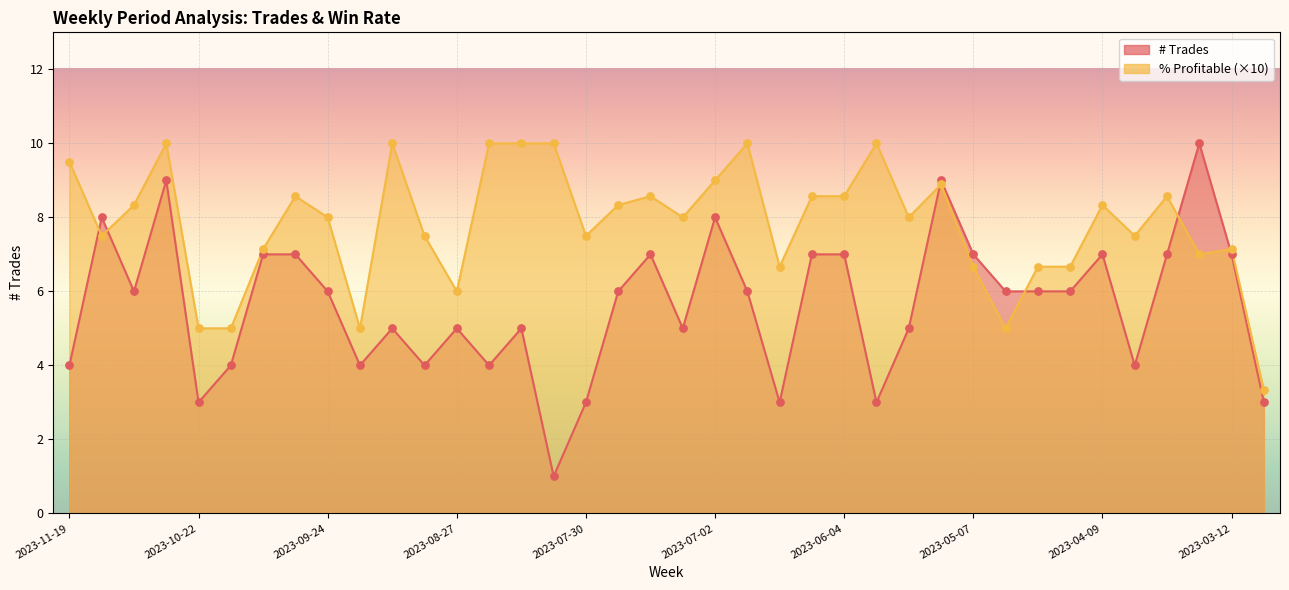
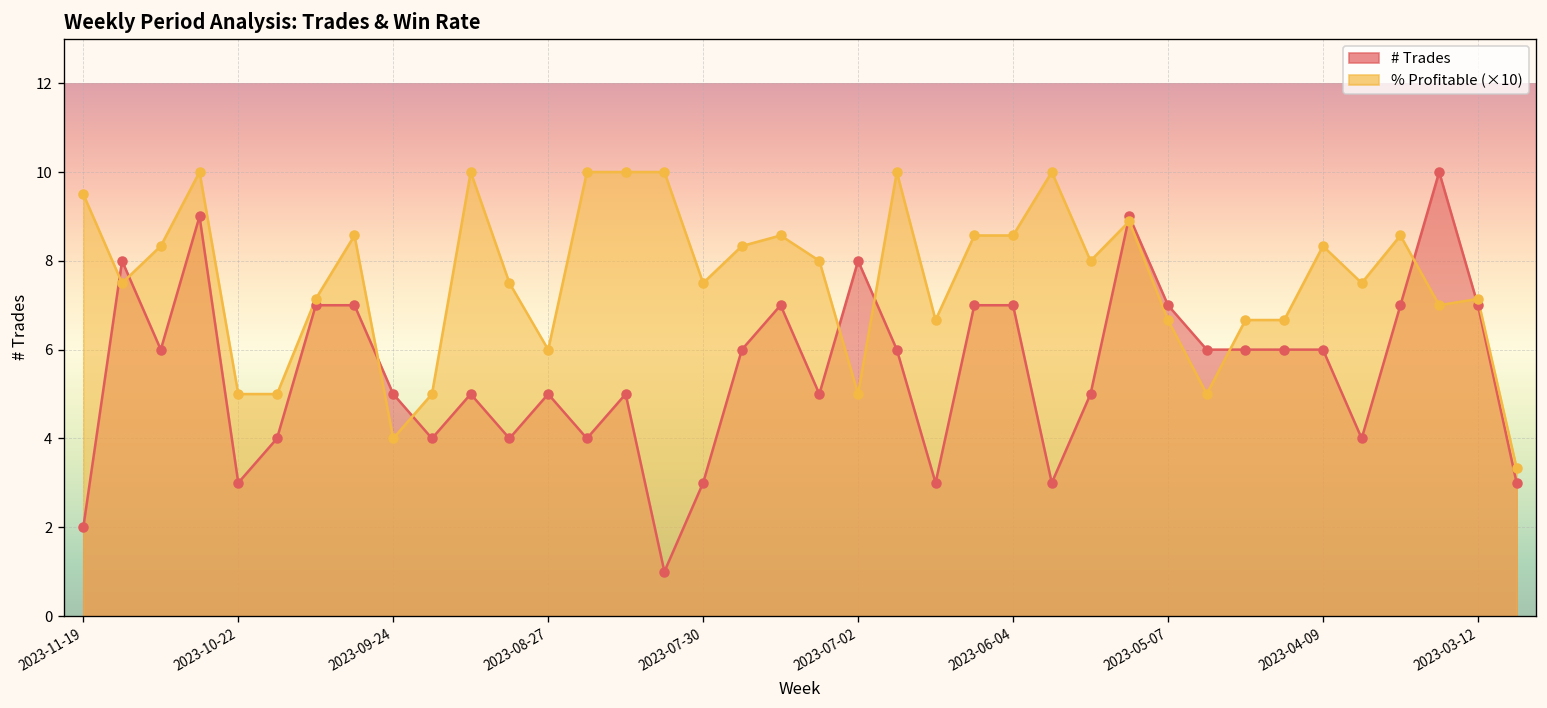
# Trades, 2023-11-19: 4 -> 2
# Trades, 2023-09-24: 6 -> 5
% Profitable (×10), 2023-09-24: 8.0 -> 4.0
% Profitable (×10), 2023-07-02: 9.0 -> 5.0
# Trades, 2023-04-09: 7 -> 6
